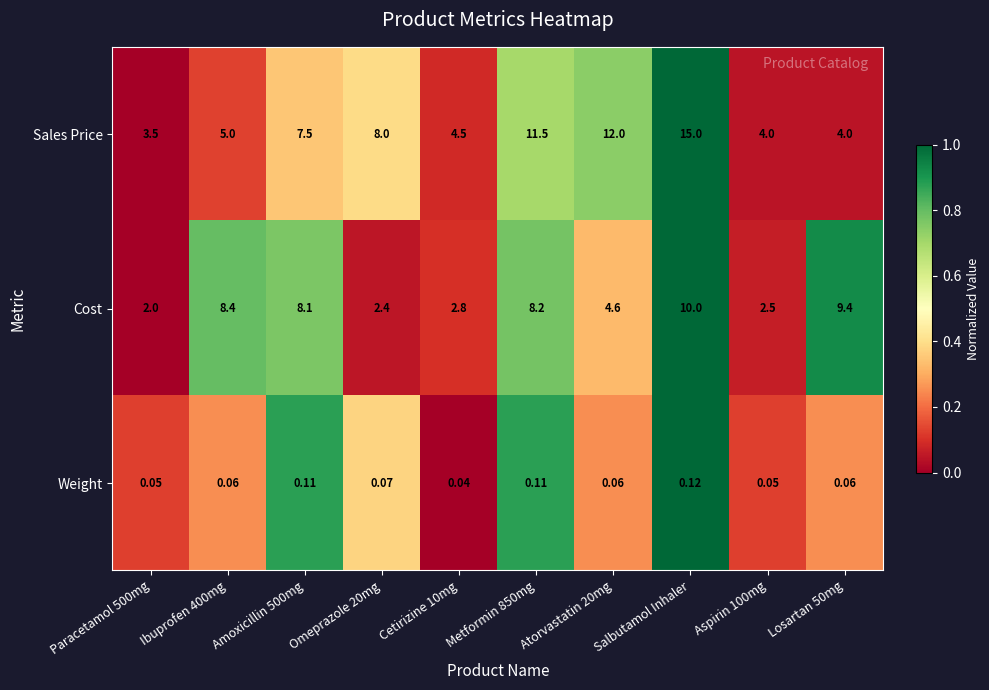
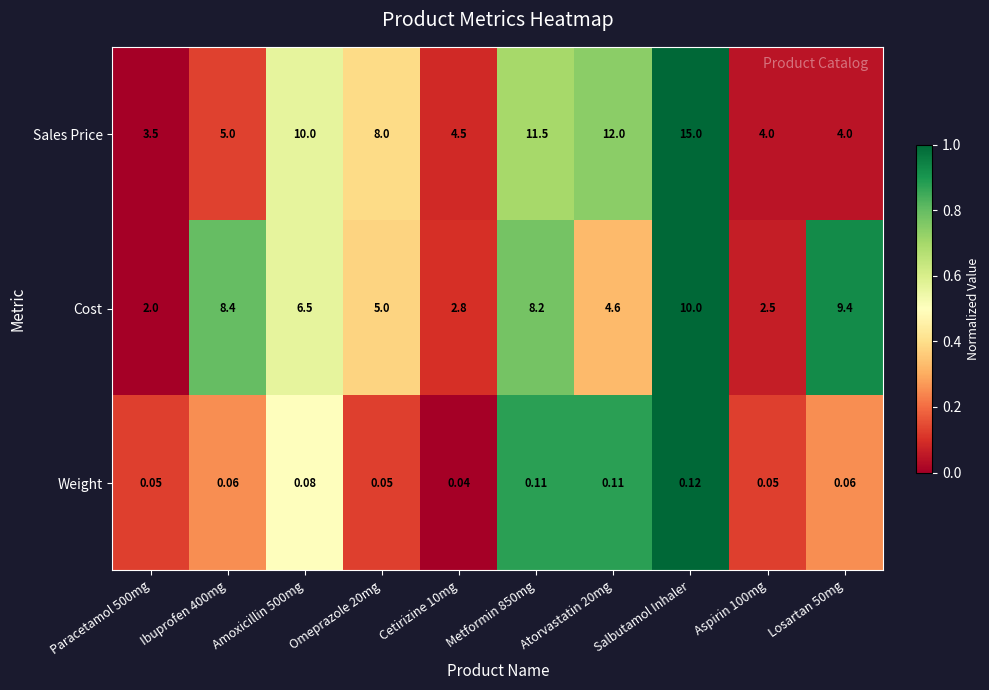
Sales Price, Amoxicillin 500mg: 7.5 -> 10.0
Cost, Amoxicillin 500mg: 8.1 -> 6.5
Cost, Omeprazole 20mg: 2.4 -> 5.0
Weight, Amoxicillin 500mg: 0.11 -> 0.08
Weight, Omeprazole 20mg: 0.07 -> 0.05
Weight, Atorvastatin 20mg: 0.06 -> 0.11
